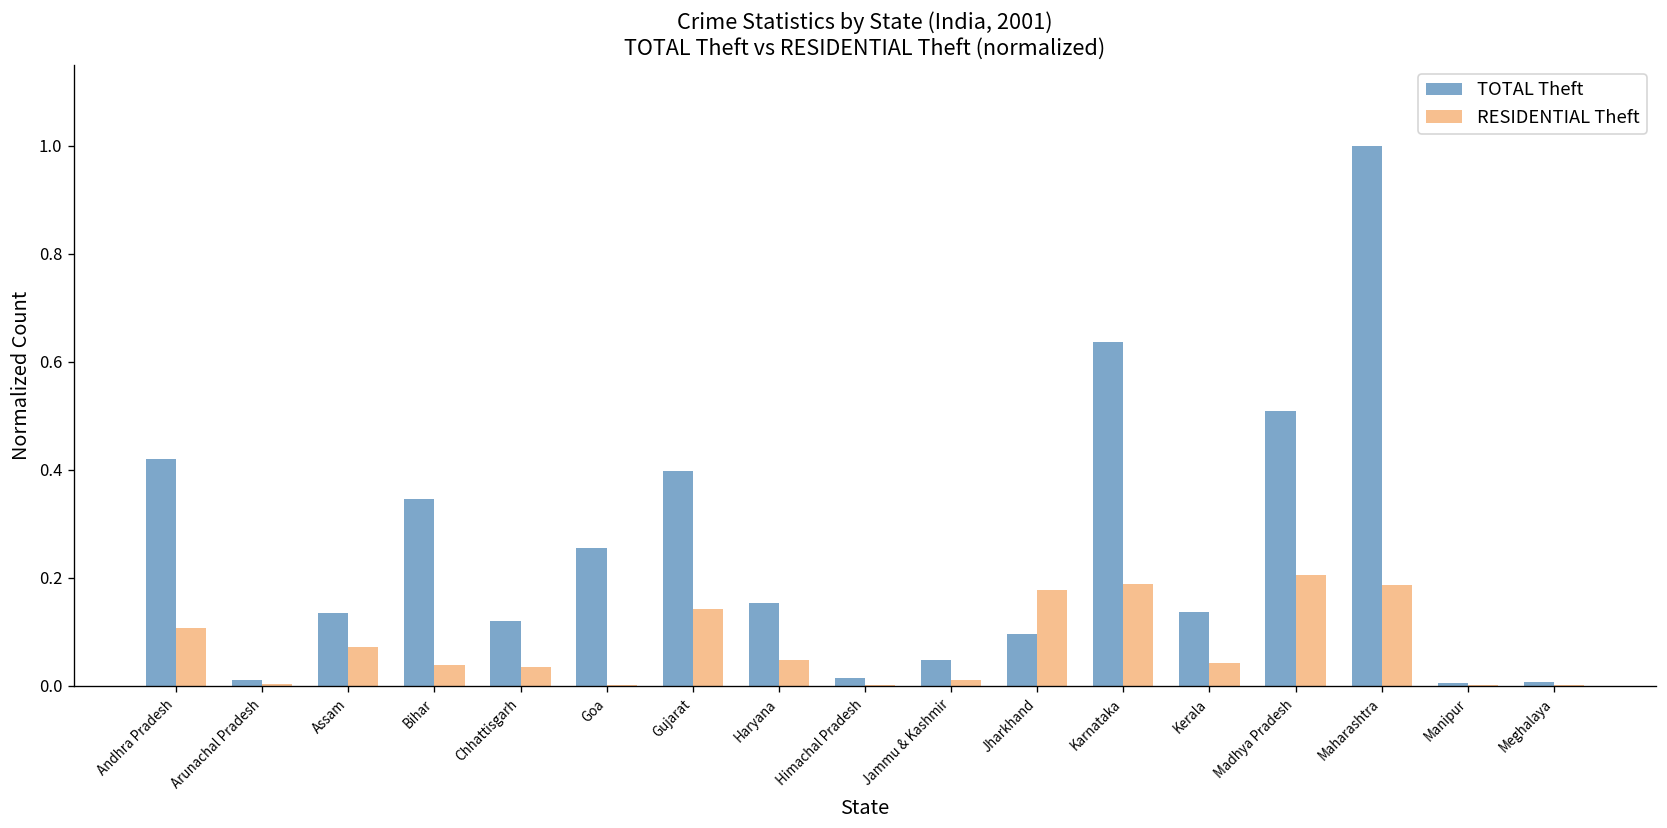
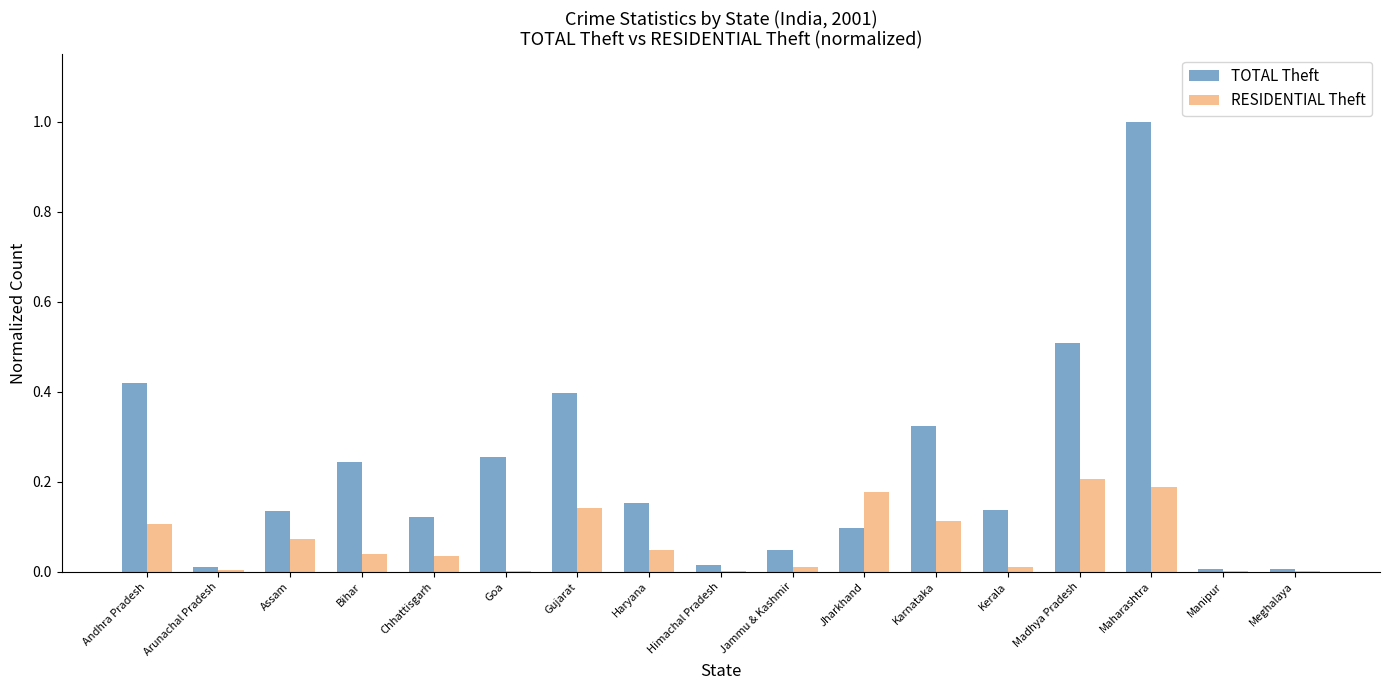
TOTAL Theft, Bihar: 0.35 -> 0.24
TOTAL Theft, Karnataka: 0.64 -> 0.32
RESIDENTIAL Theft, Karnataka: 0.19 -> 0.11
RESIDENTIAL Theft, Kerala: 0.04 -> 0.01
